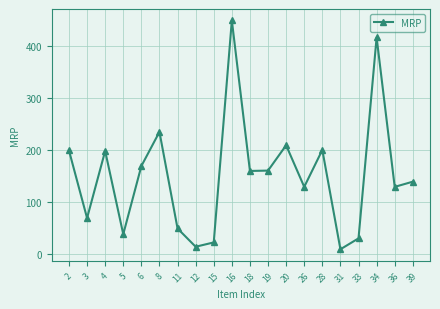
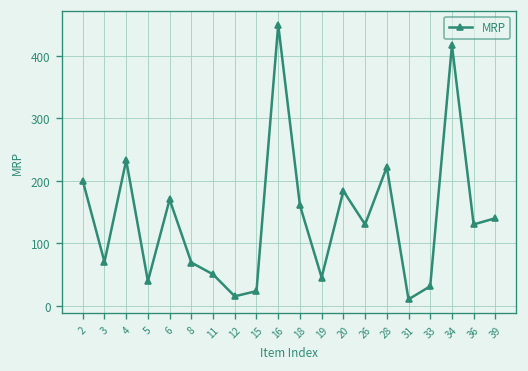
4: 200 -> 230
8: 240 -> 70
19: 160 -> 50
20: 210 -> 180
28: 200 -> 220
